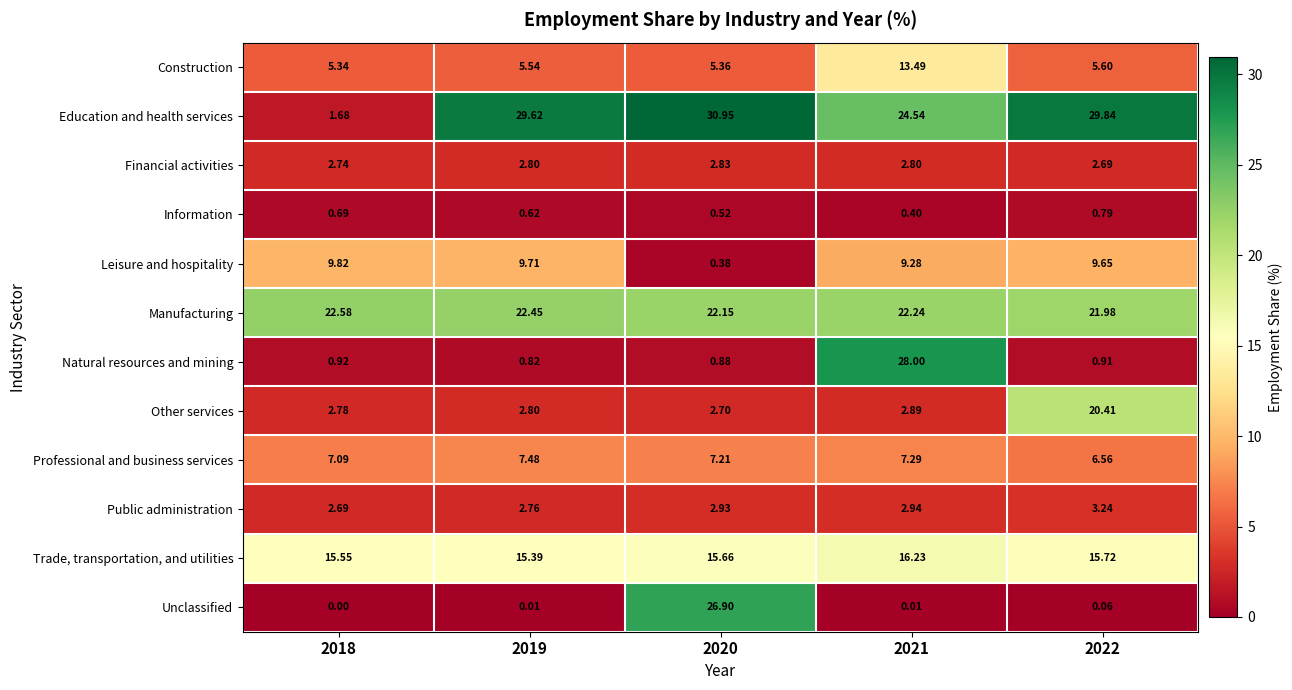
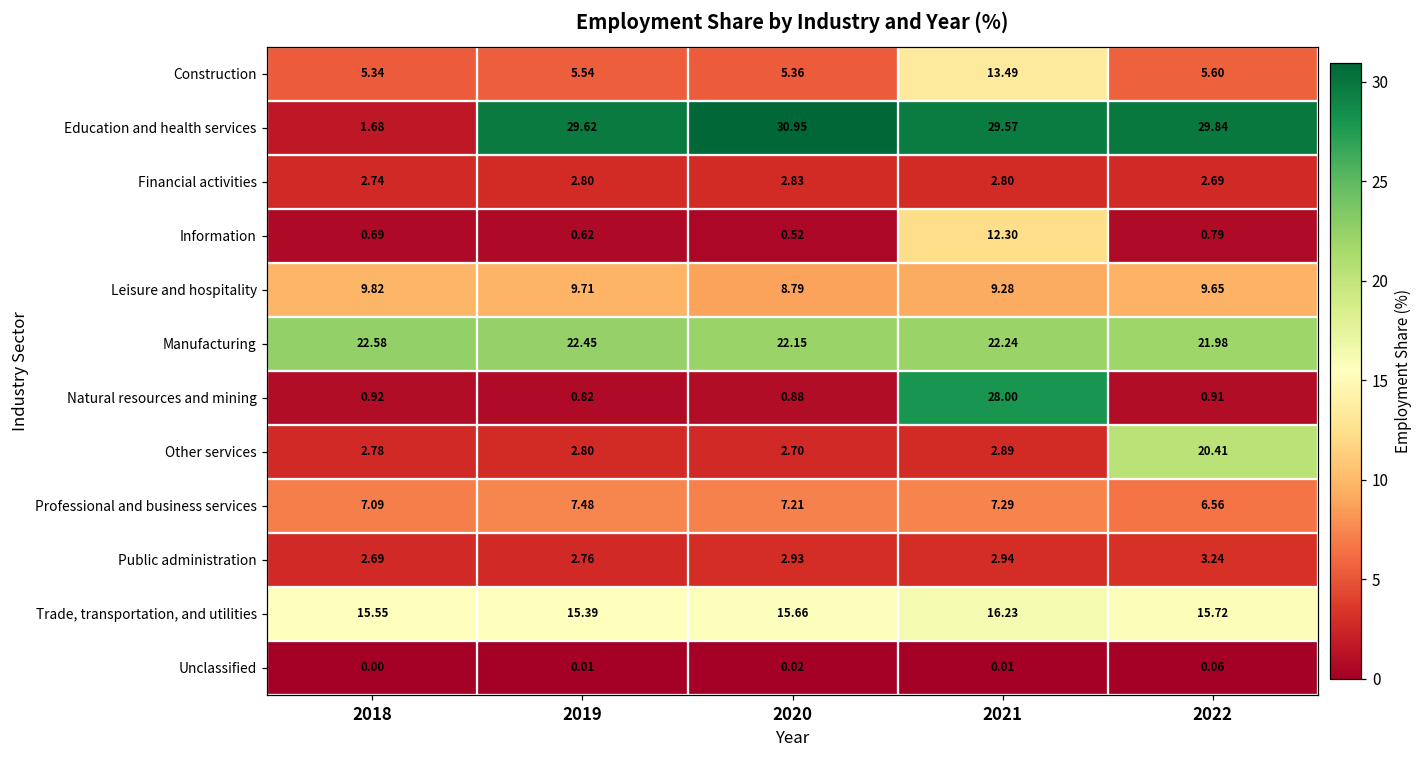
Education and health services, 2021: 24.54 -> 29.57
Information, 2021: 0.40 -> 12.30
Leisure and hospitality, 2020: 0.38 -> 8.79
Unclassified, 2020: 26.90 -> 0.02
